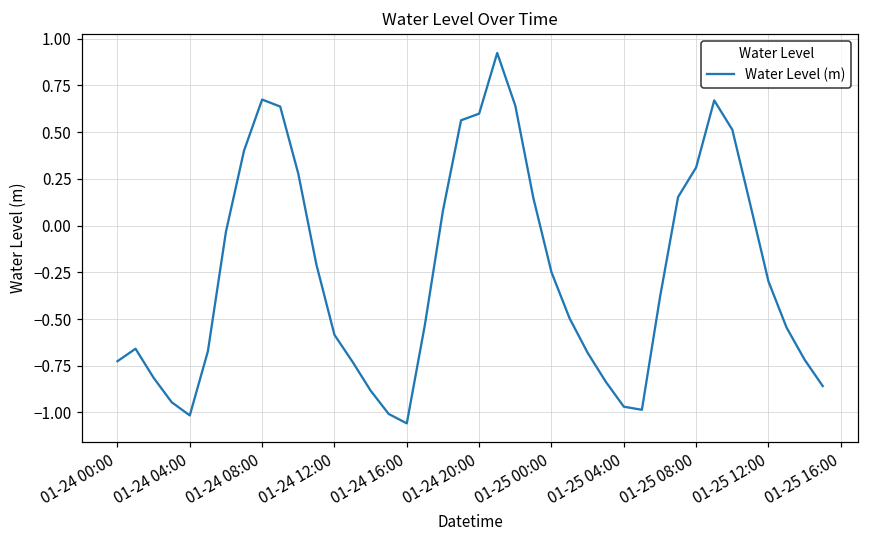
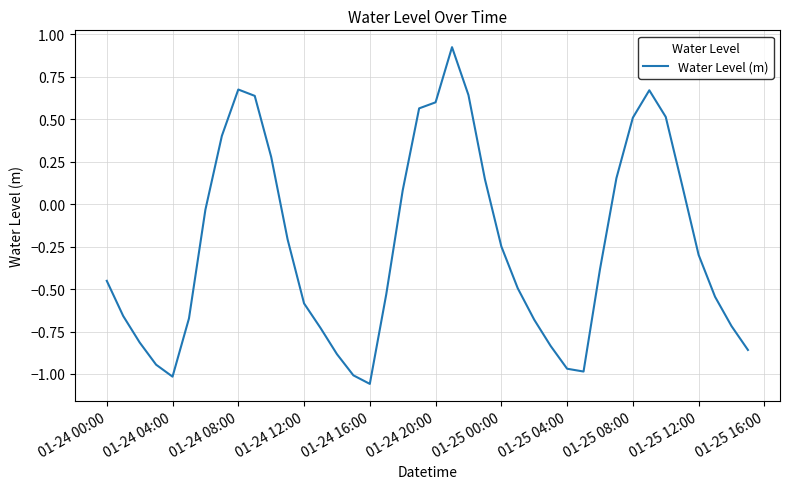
01-24 00:00: -0.73 -> -0.45
01-25 08:00: 0.31 -> 0.51
